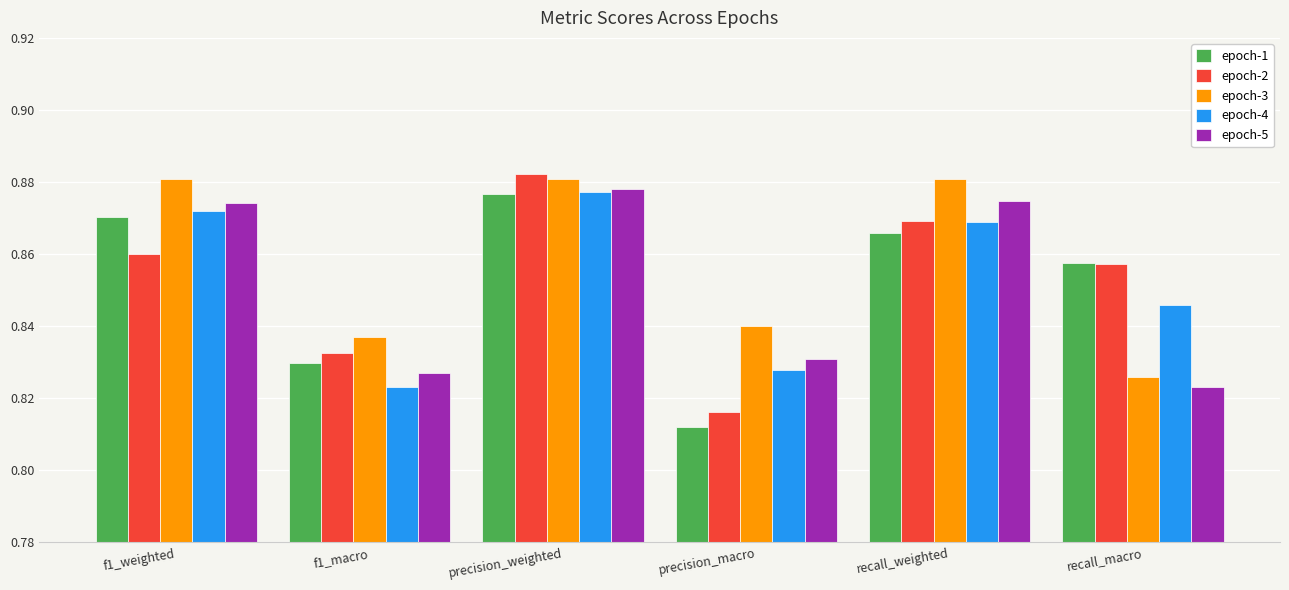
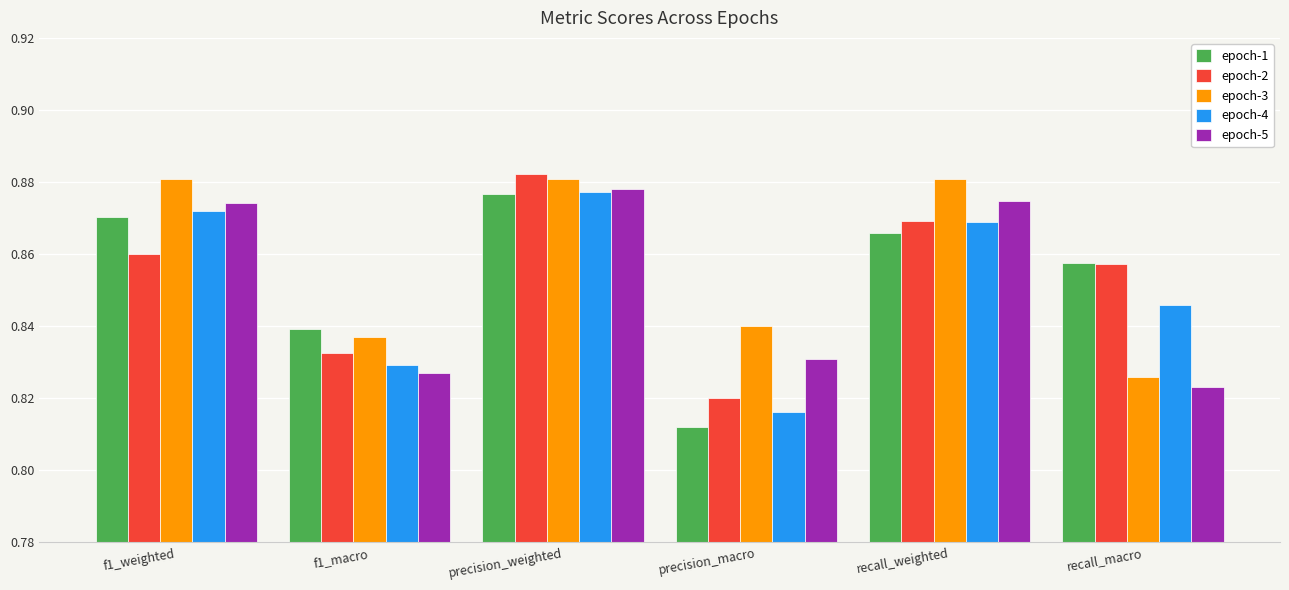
epoch-1, f1_macro: 0.830 -> 0.839
epoch-4, f1_macro: 0.823 -> 0.829
epoch-2, precision_macro: 0.816 -> 0.820
epoch-4, precision_macro: 0.828 -> 0.816
